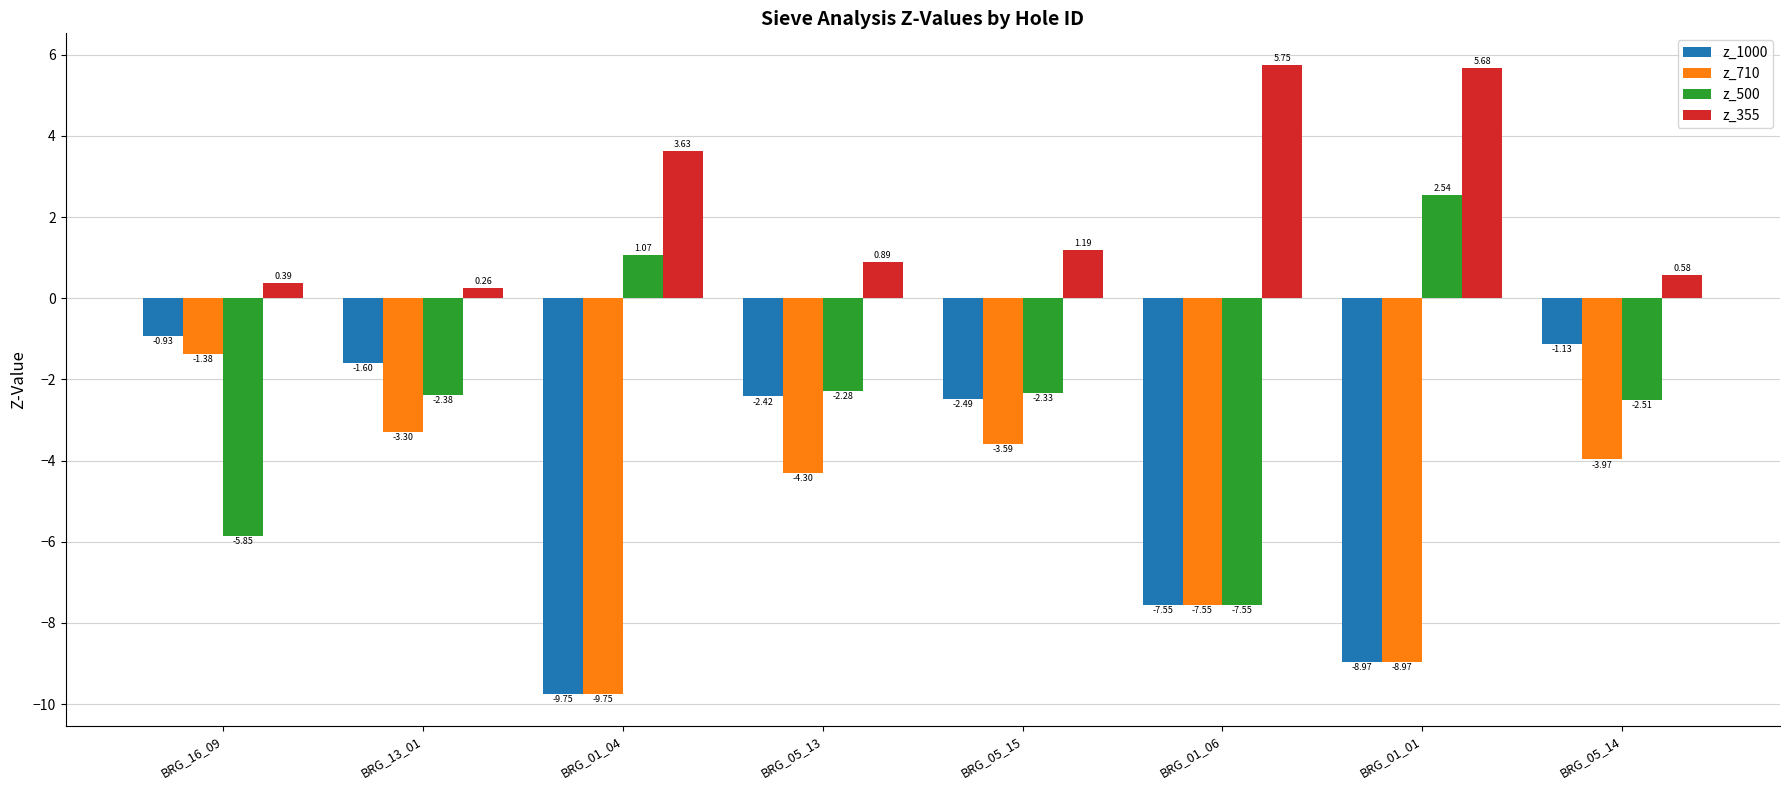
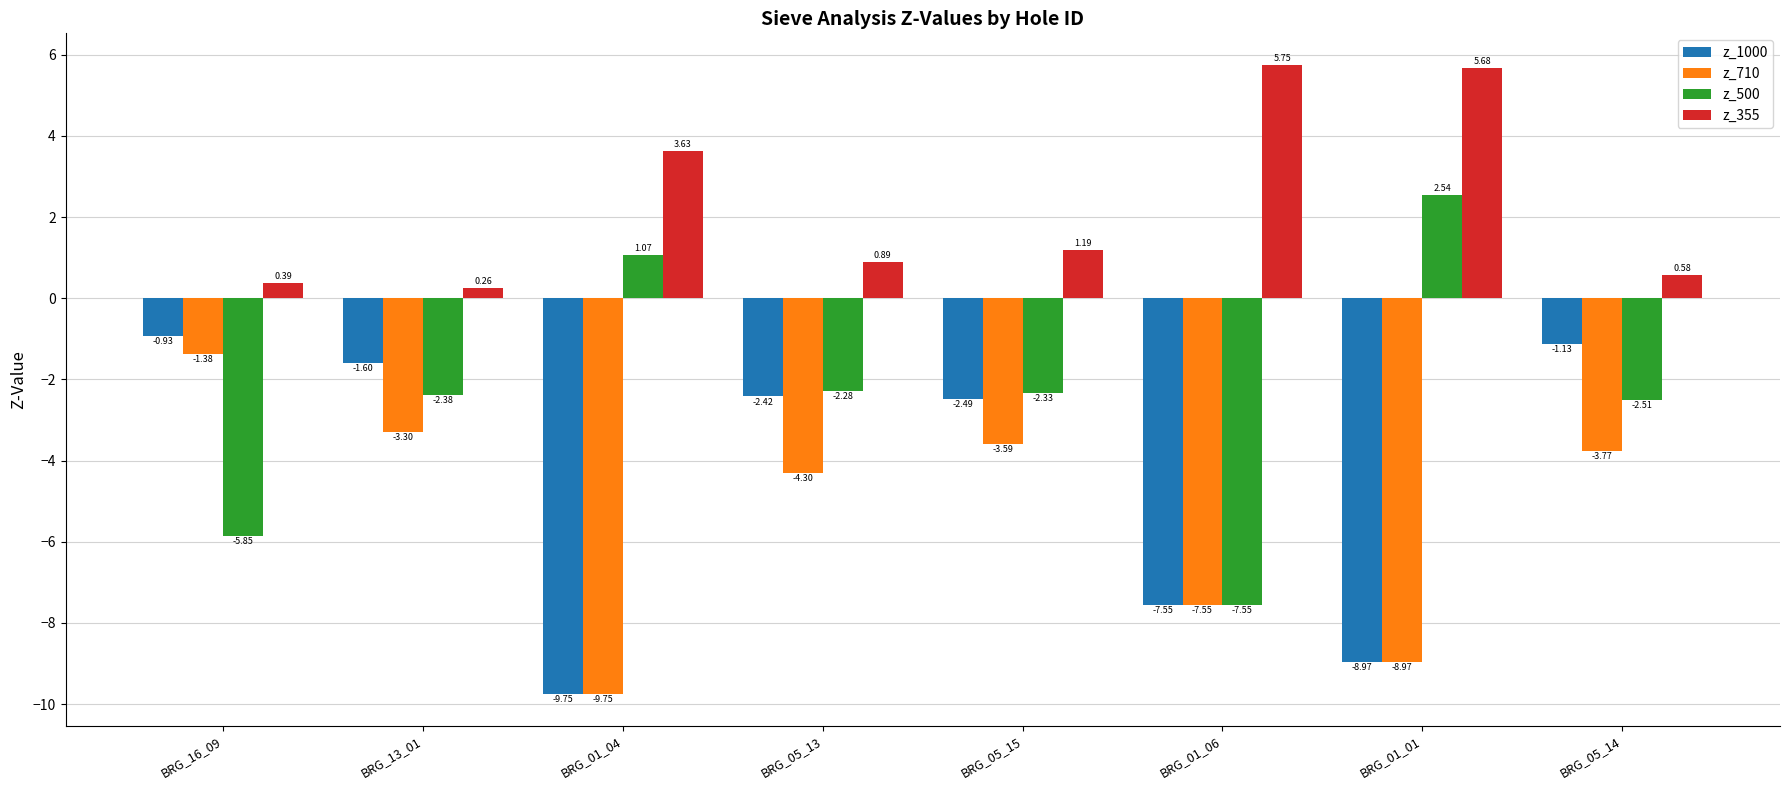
z_710, BRG_05_14: -3.97 -> -3.77
